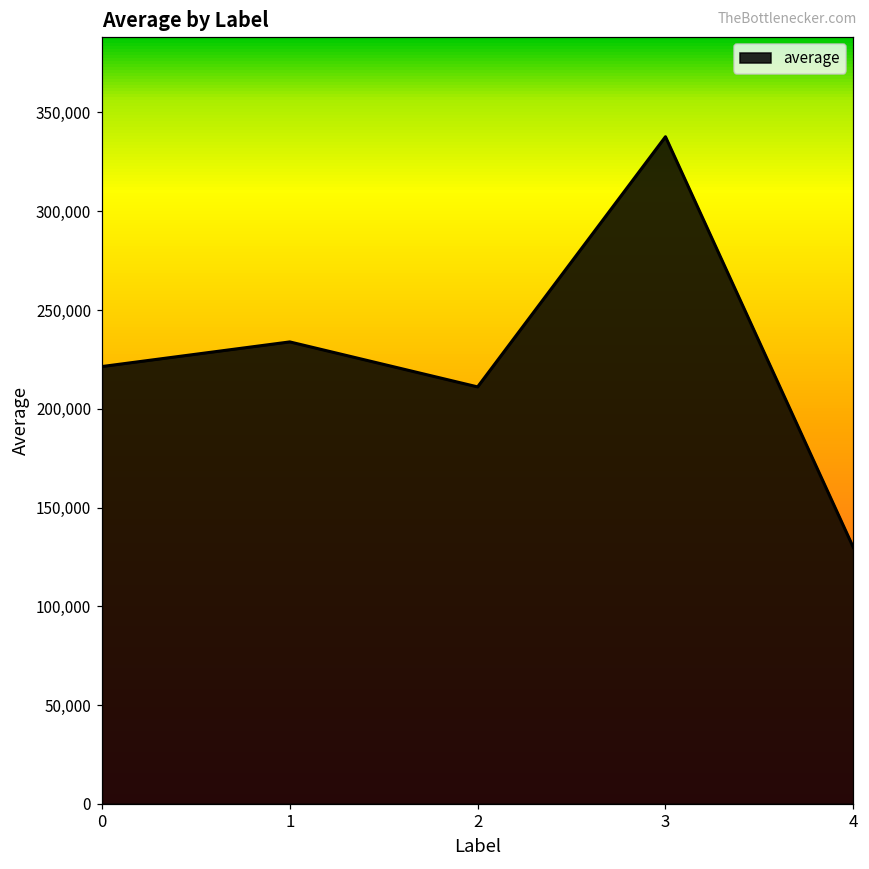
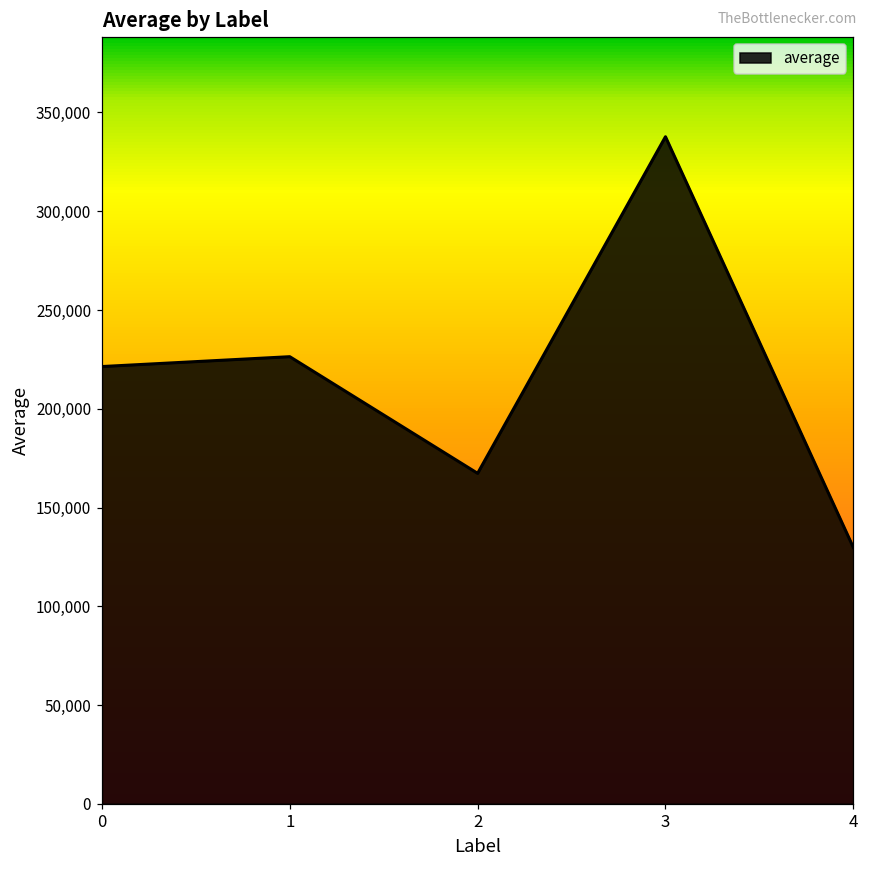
1: 234,000 -> 226,000
2: 211,000 -> 167,000
